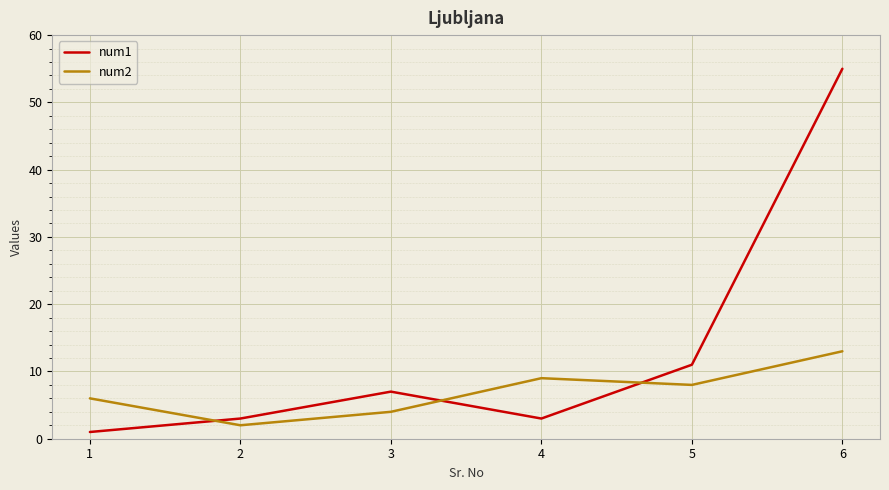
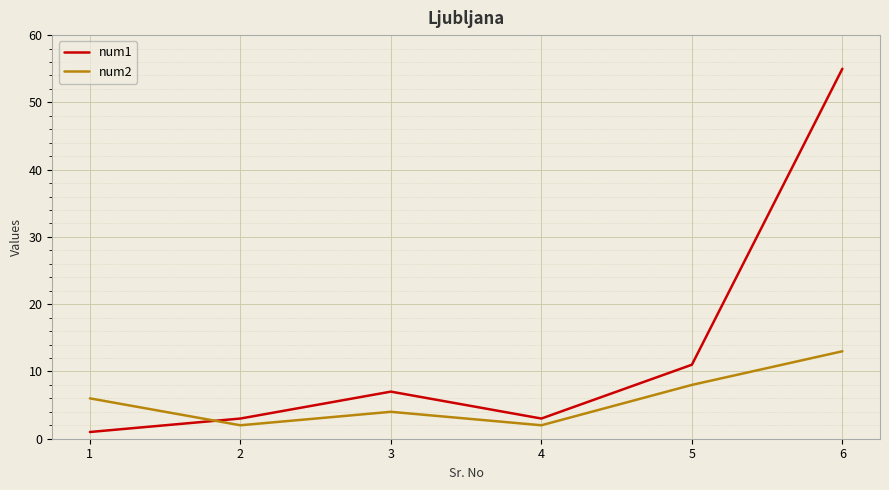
num2, 4: 9 -> 2
